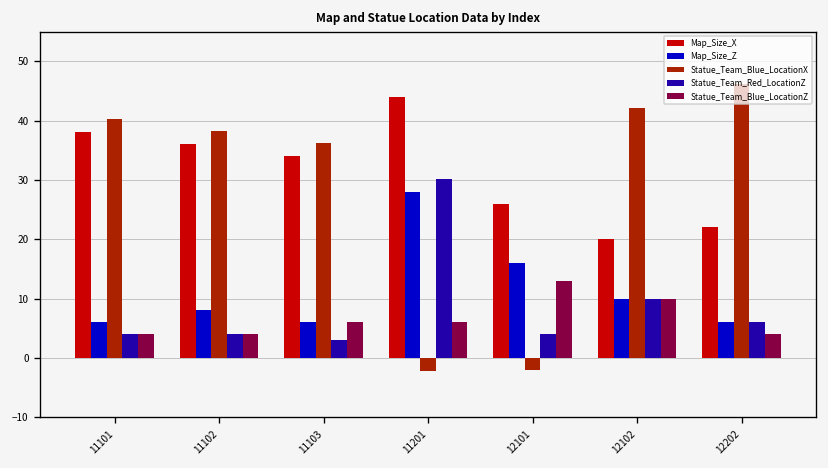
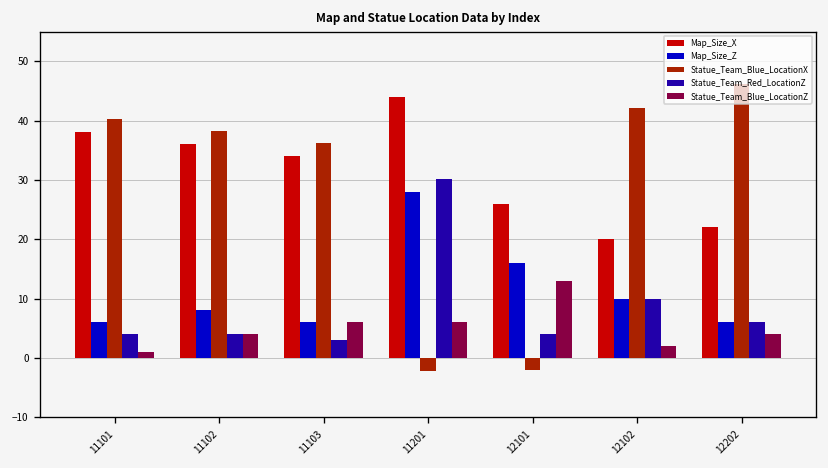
Statue_Team_Blue_LocationZ, 11101: 4 -> 1
Statue_Team_Blue_LocationZ, 12102: 10 -> 2
